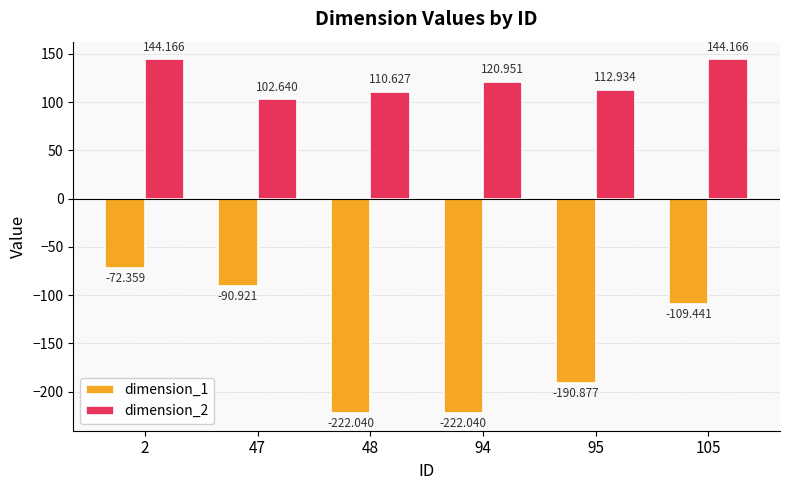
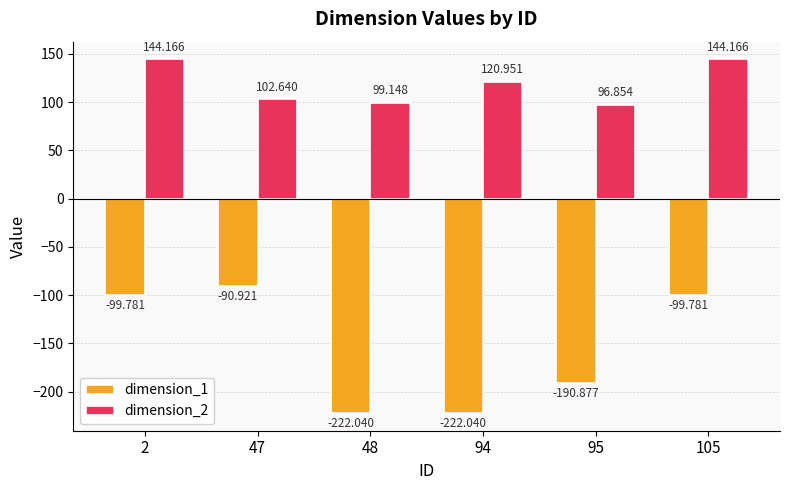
dimension_1, 2: -72.359 -> -99.781
dimension_2, 48: 110.627 -> 99.148
dimension_2, 95: 112.934 -> 96.854
dimension_1, 105: -109.441 -> -99.781
